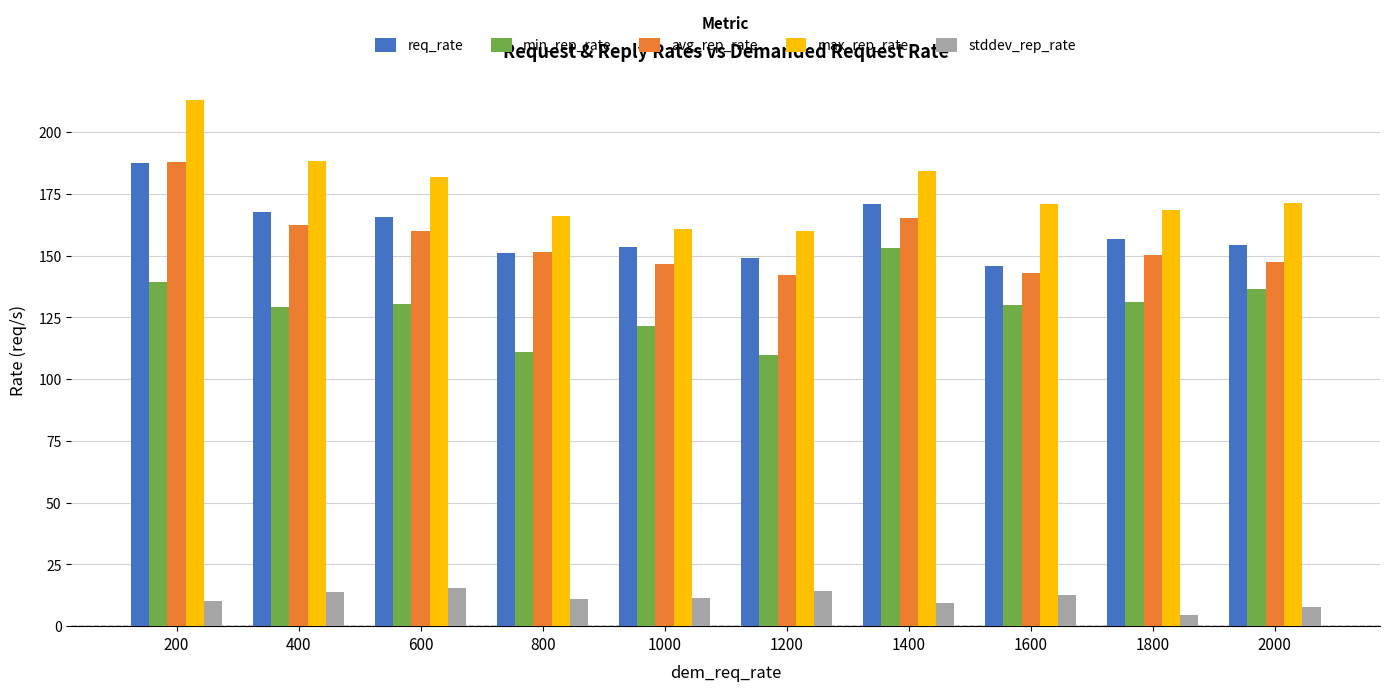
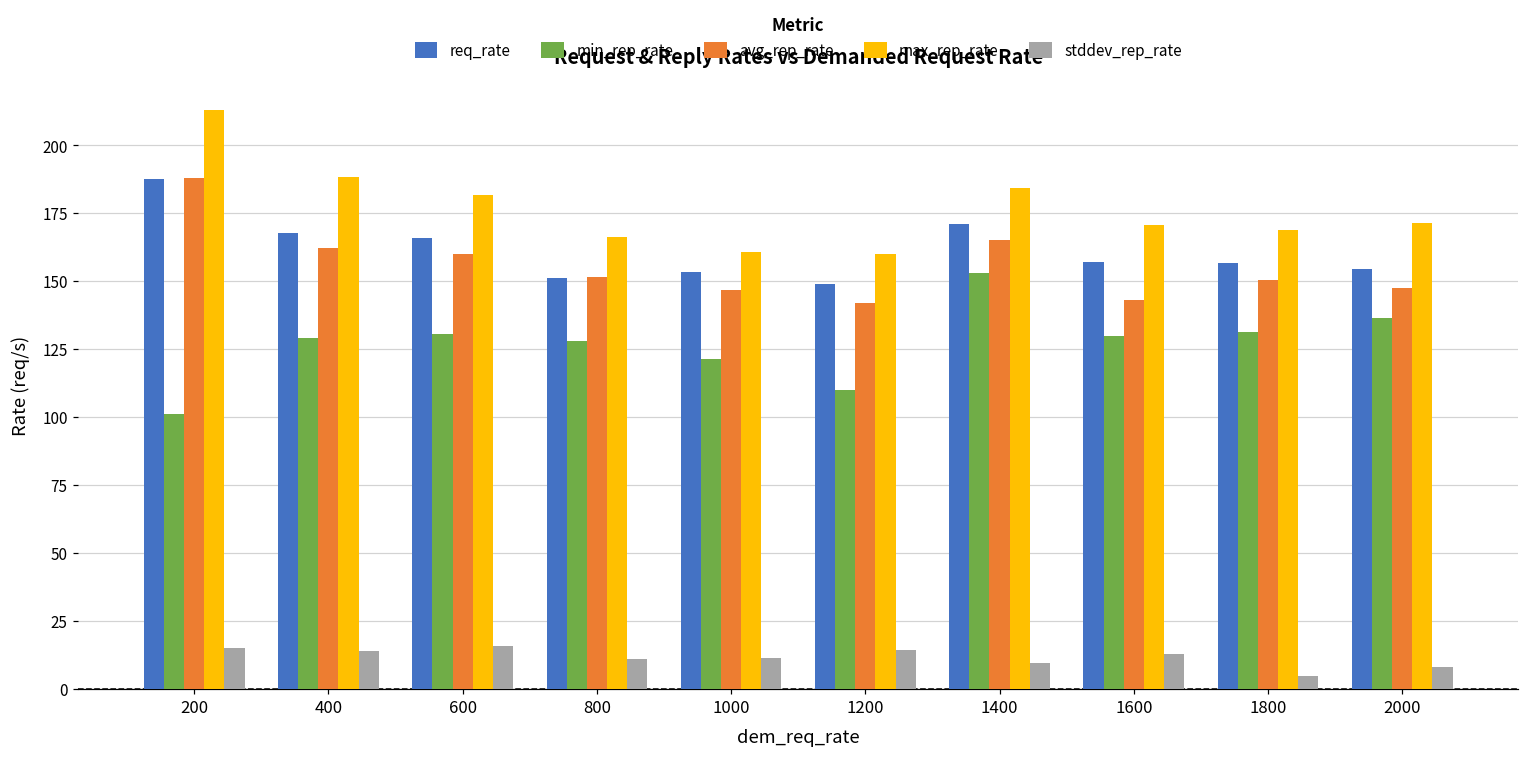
min_rep_rate, 200: 139 -> 101
stddev_rep_rate, 200: 10 -> 15
min_rep_rate, 800: 111 -> 128
req_rate, 1600: 146 -> 157
